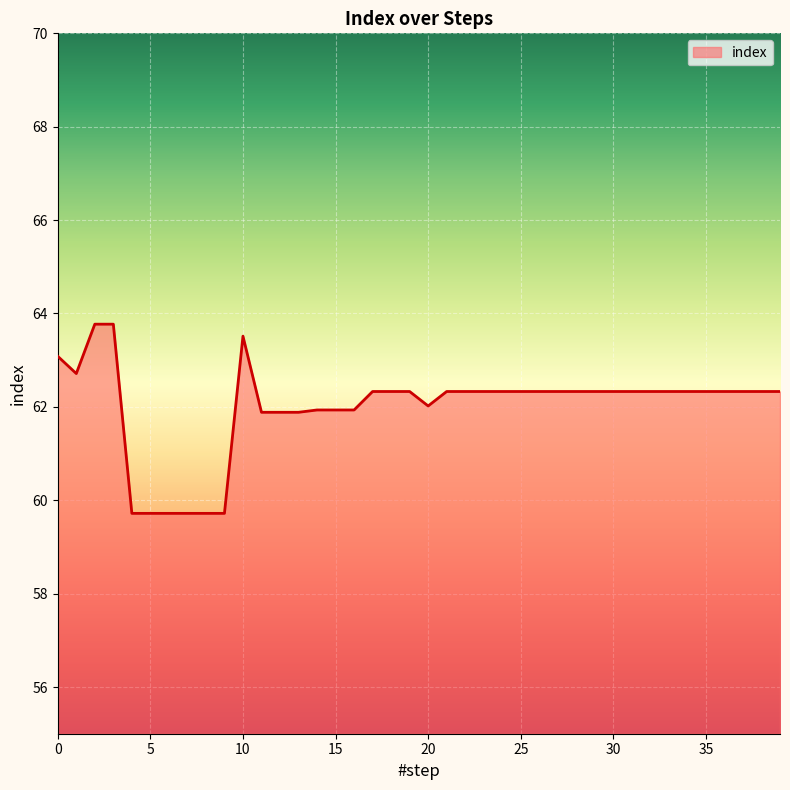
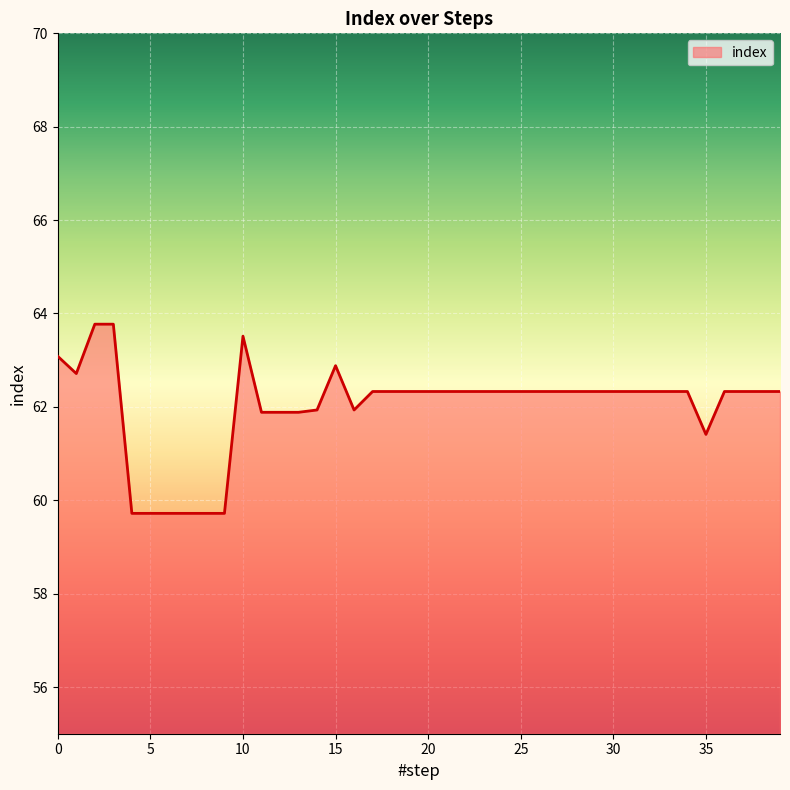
15: 61.9 -> 62.9
20: 62.0 -> 62.3
35: 62.3 -> 61.4
